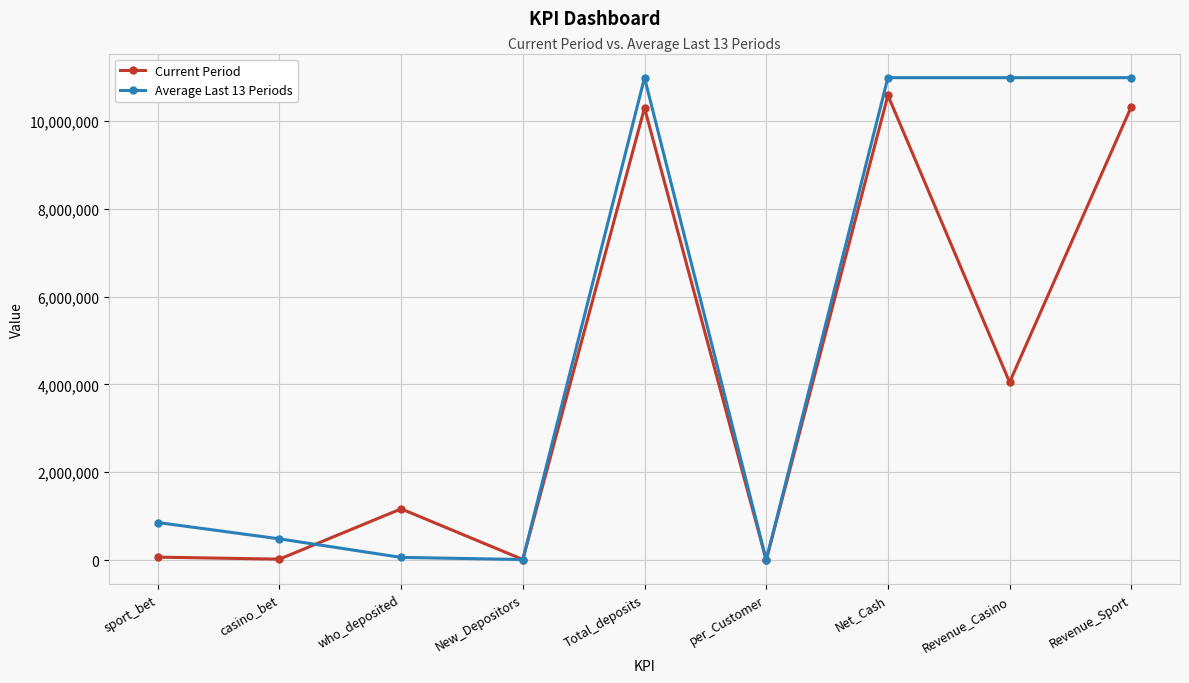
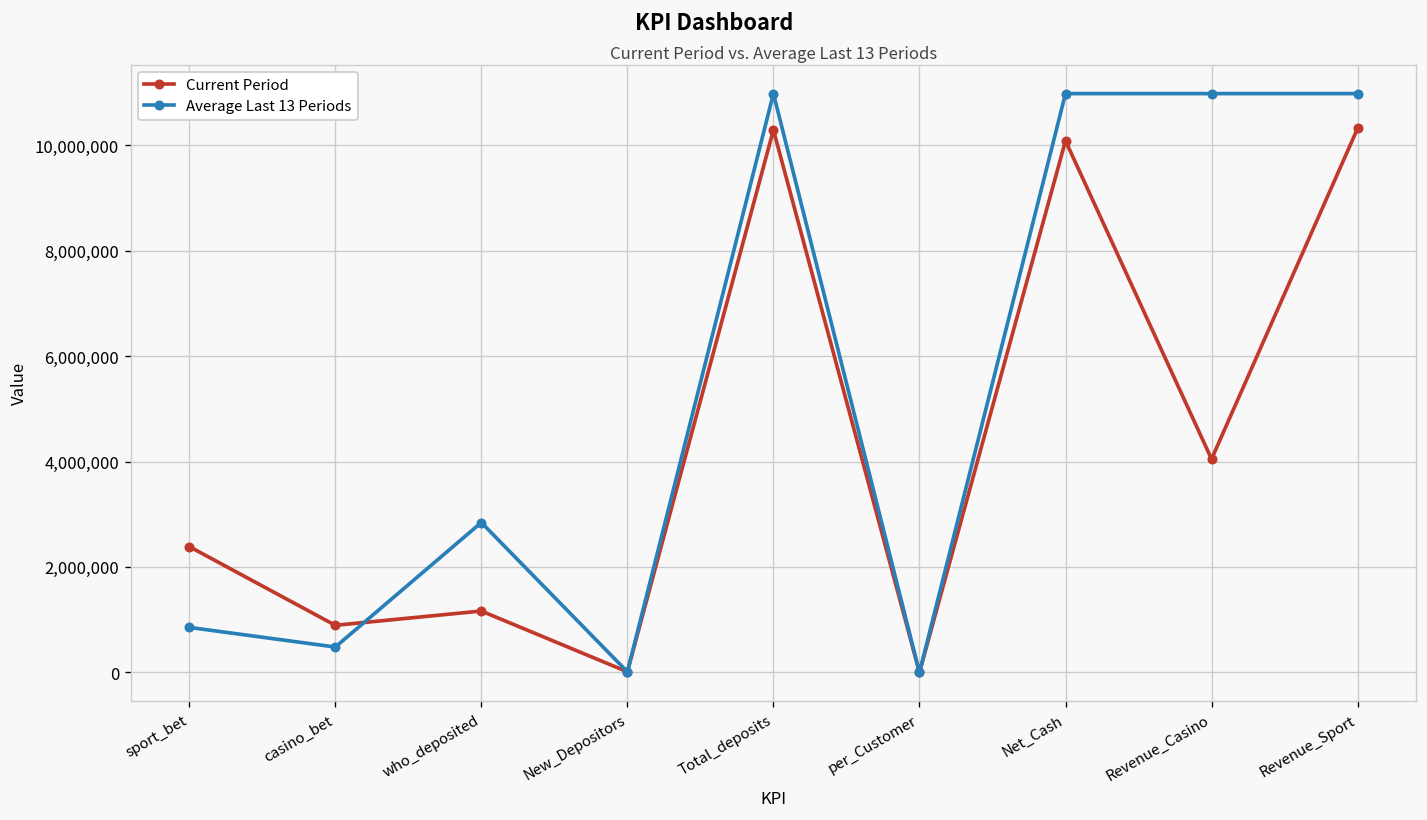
Current Period, sport_bet: 100,000 -> 2,400,000
Current Period, casino_bet: 0 -> 900,000
Average Last 13 Periods, who_deposited: 100,000 -> 2,800,000
Current Period, Net_Cash: 10,600,000 -> 10,100,000
